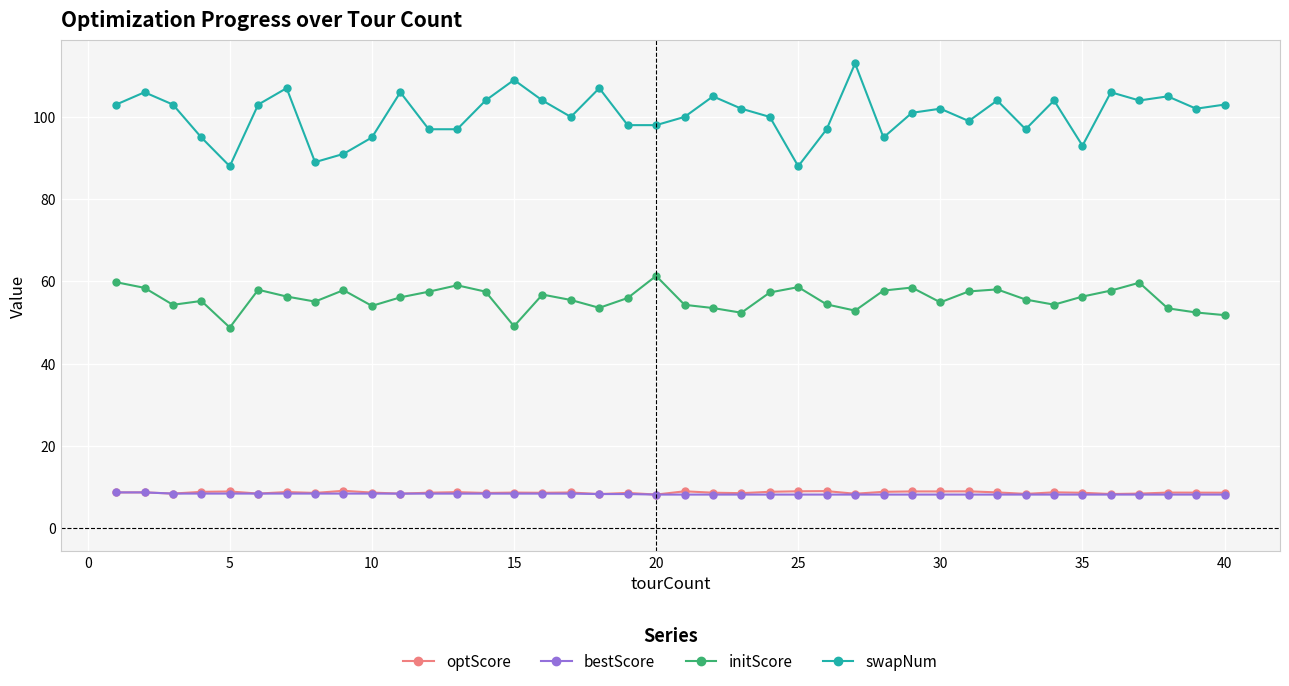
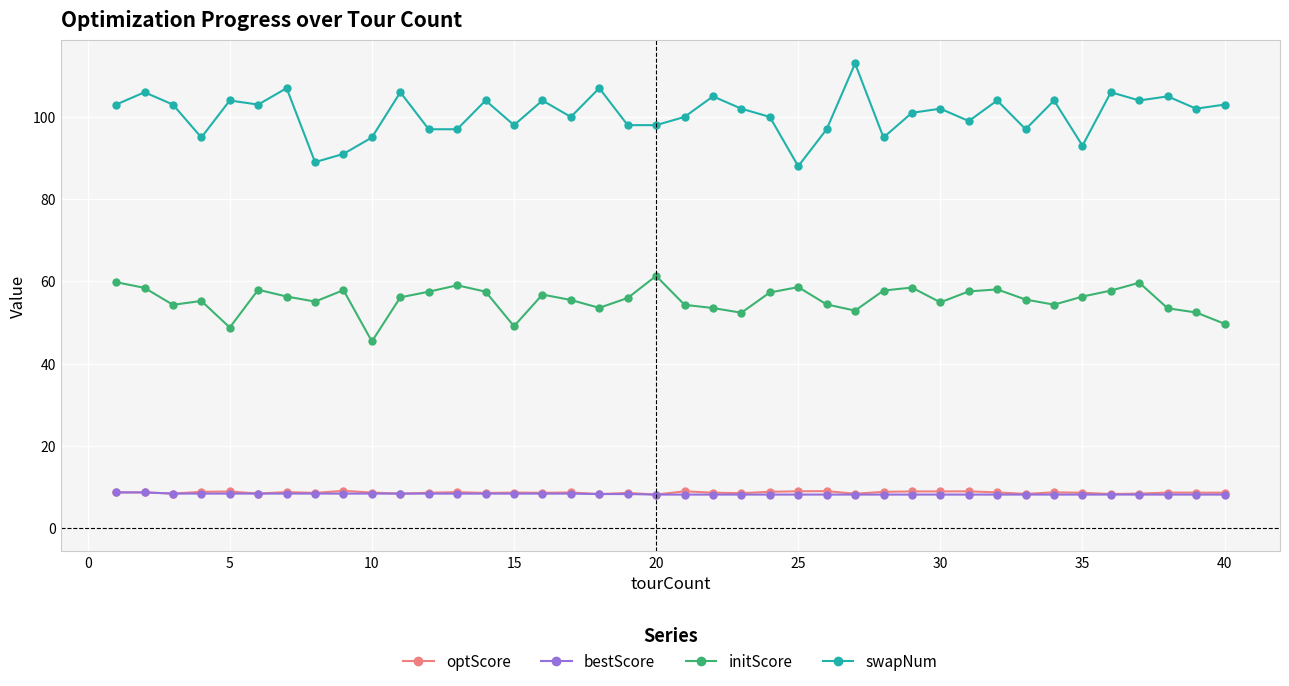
swapNum, 5: 88 -> 104
initScore, 10: 54 -> 45
swapNum, 15: 109 -> 98
initScore, 40: 52 -> 50
